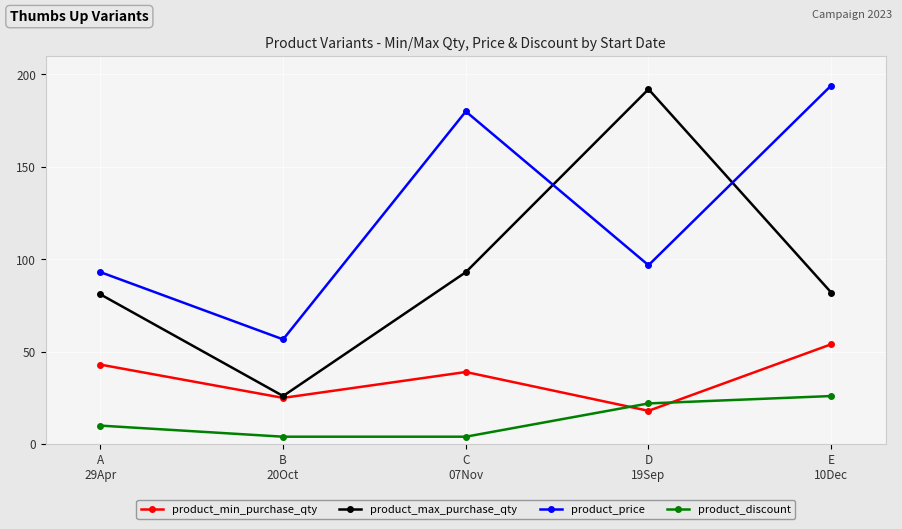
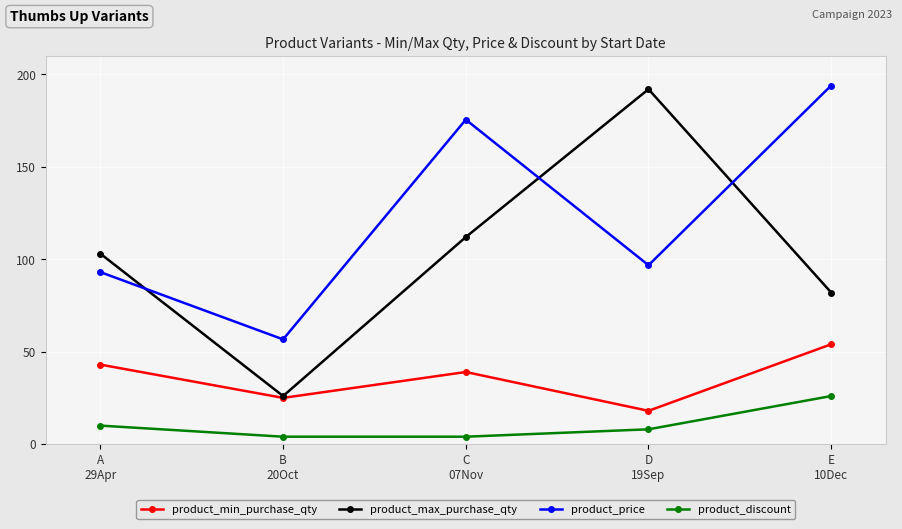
product_max_purchase_qty, A 29Apr: 81 -> 103
product_max_purchase_qty, C 07Nov: 93 -> 112
product_price, C 07Nov: 180 -> 176
product_discount, D 19Sep: 22 -> 8
